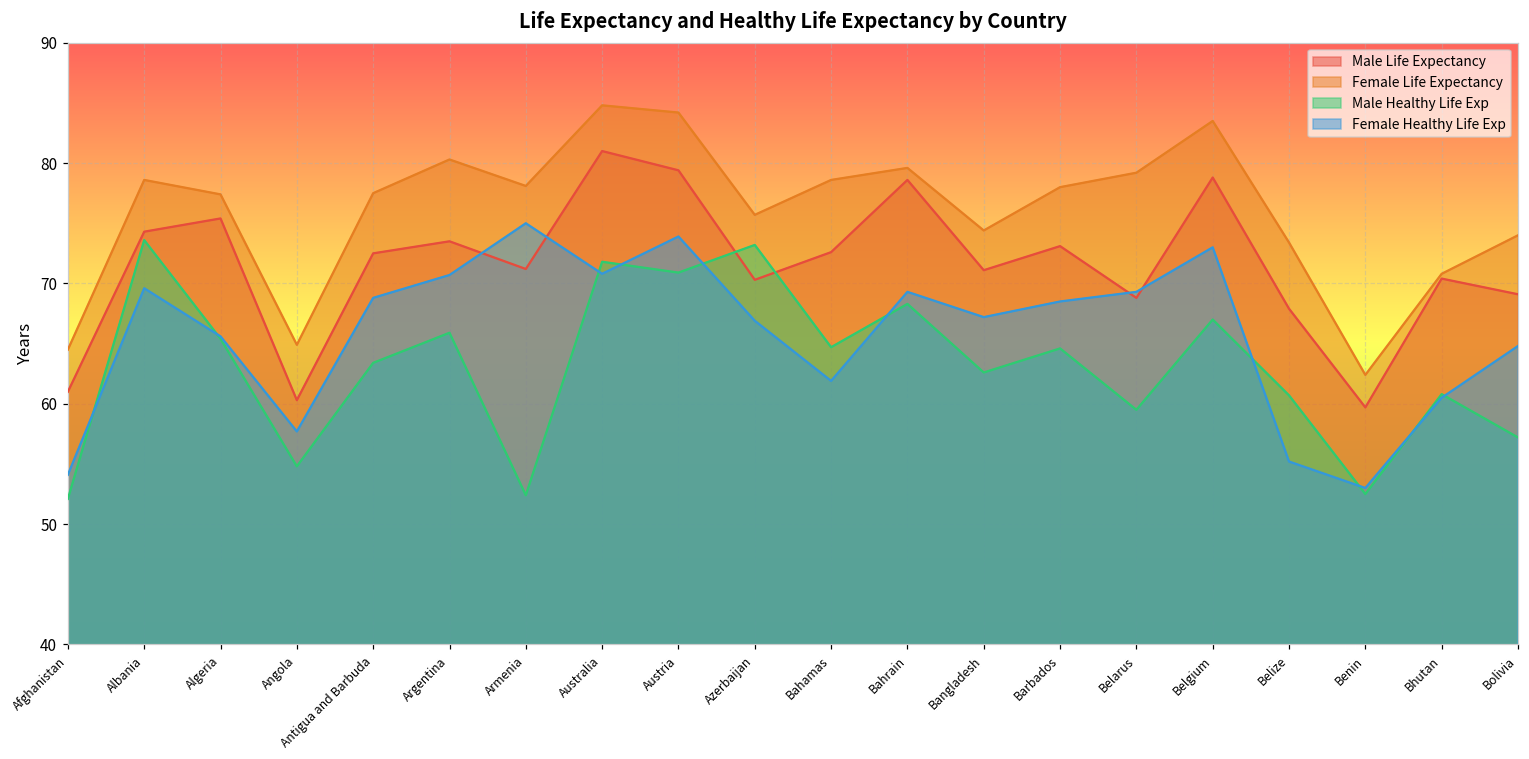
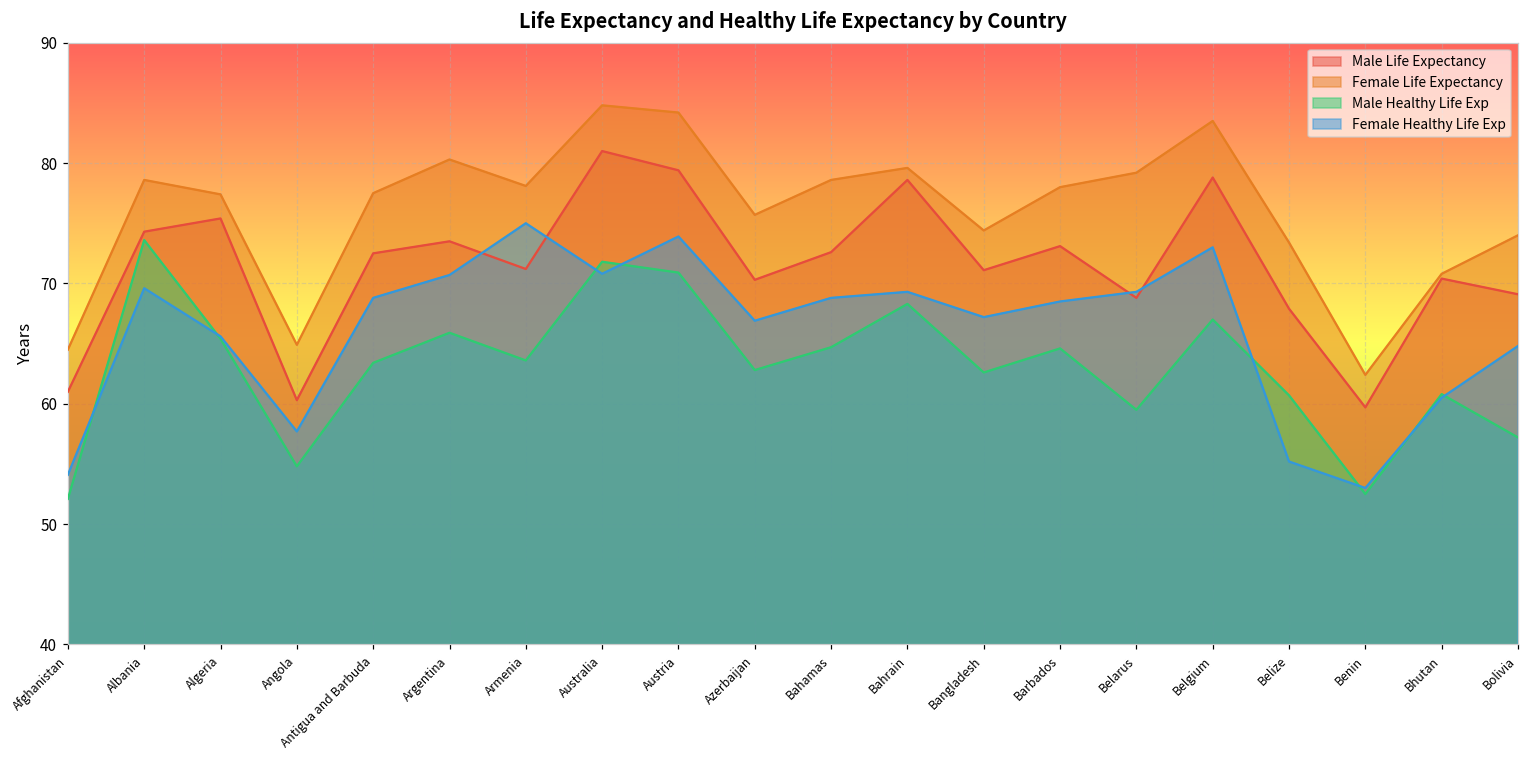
Male Healthy Life Exp, Armenia: 52.4 -> 63.6
Male Healthy Life Exp, Azerbaijan: 73.2 -> 62.8
Female Healthy Life Exp, Bahamas: 61.9 -> 68.8
